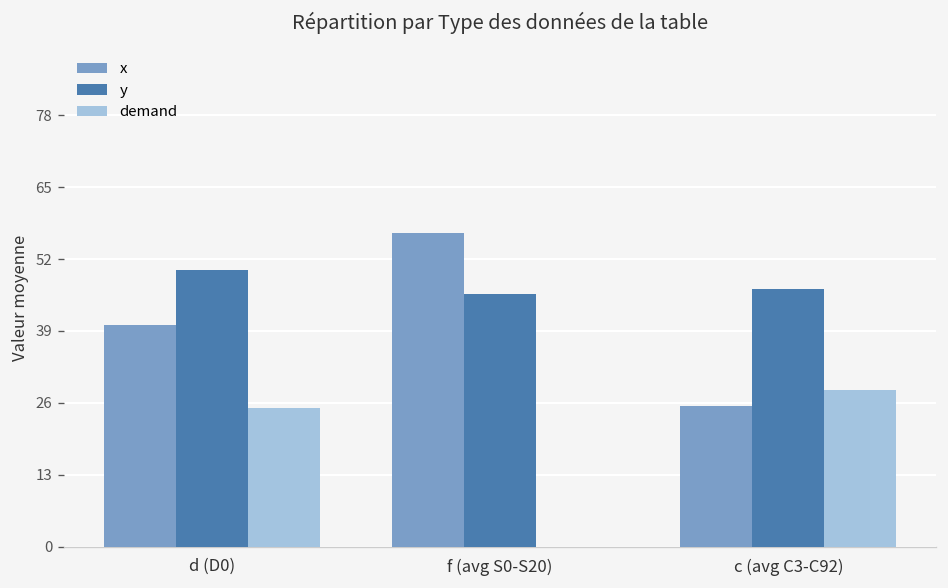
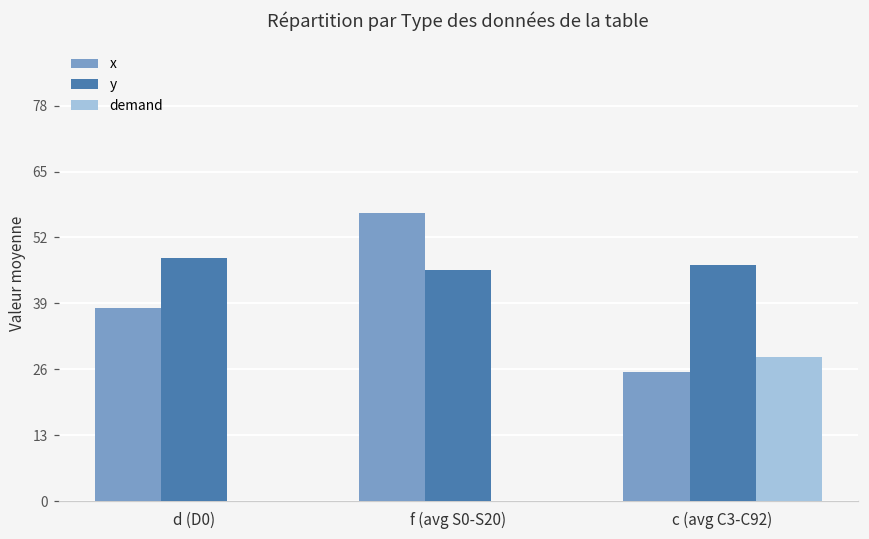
x, d (D0): 40 -> 38
y, d (D0): 50 -> 48
demand, d (D0): 25 -> 0
